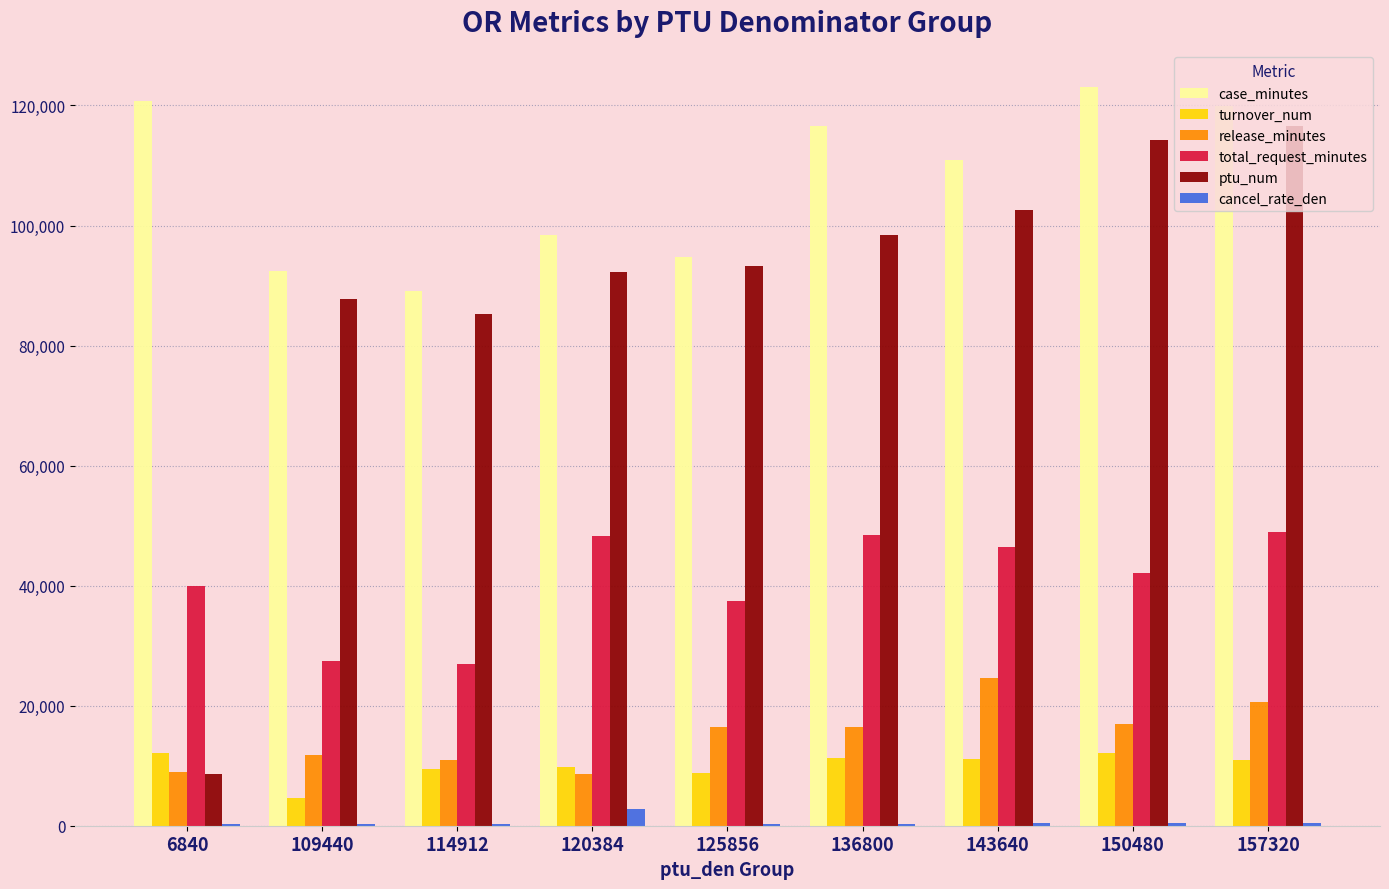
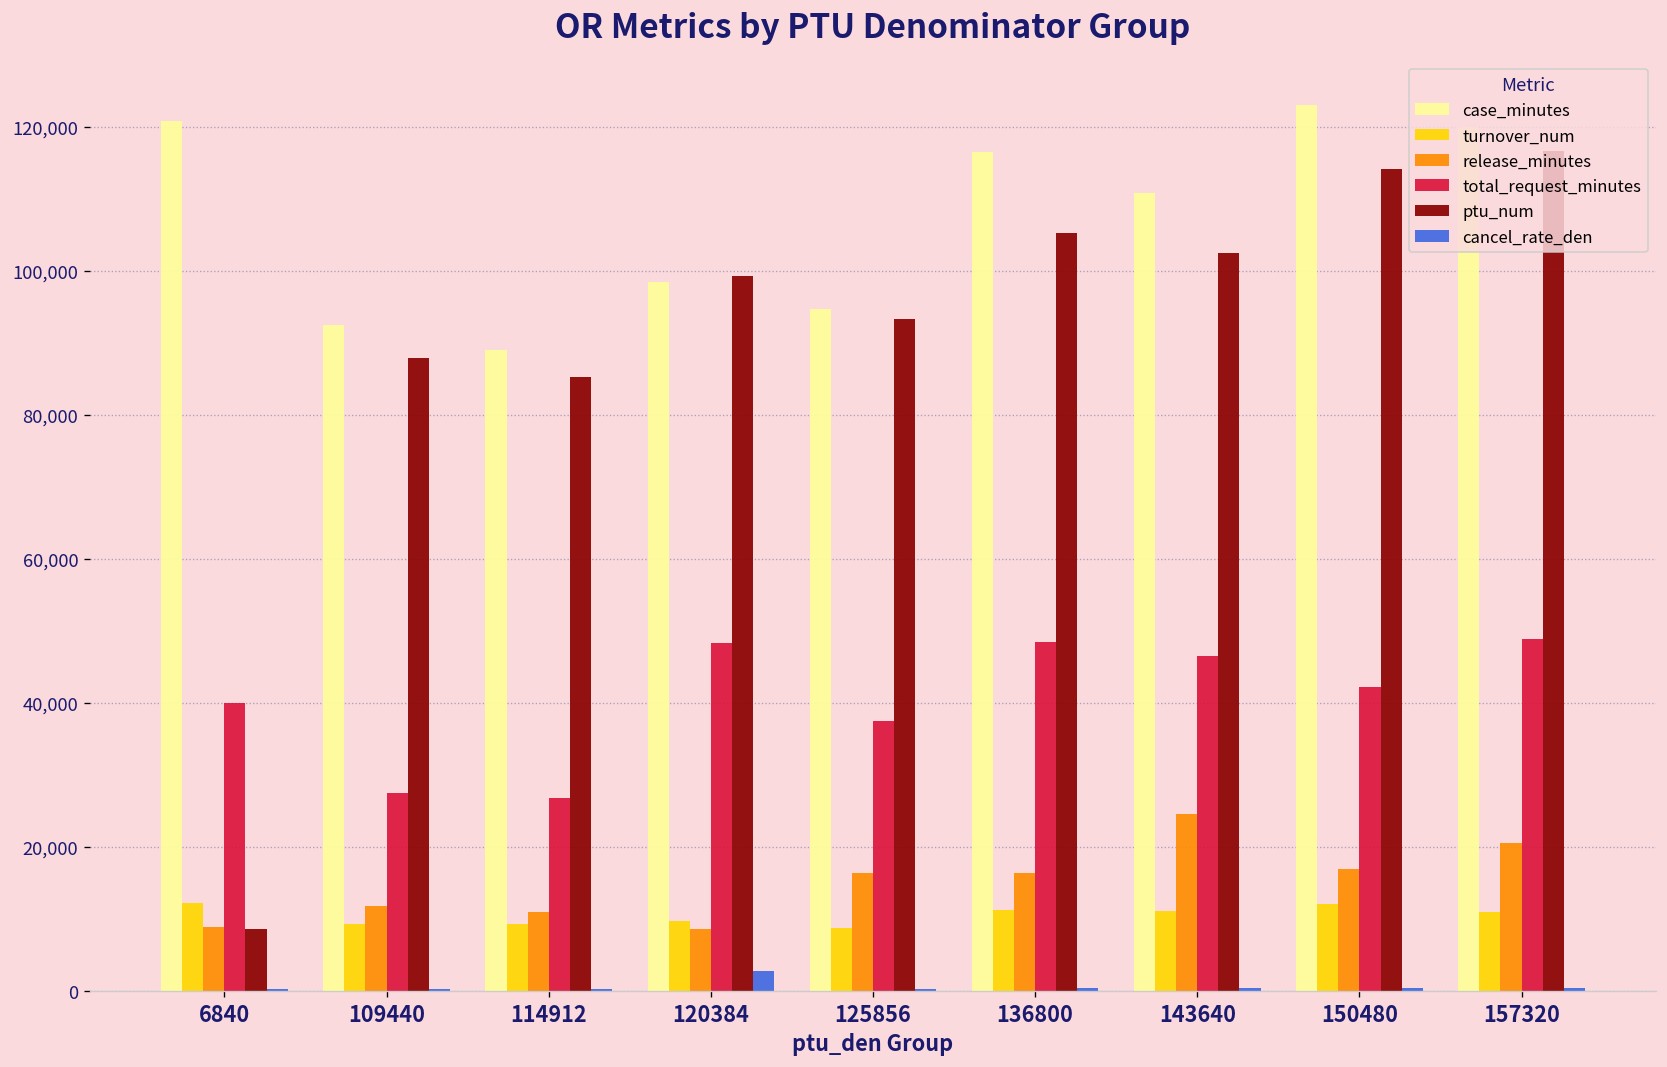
turnover_num, 109440: 5,000 -> 9,000
ptu_num, 120384: 92,000 -> 99,000
ptu_num, 136800: 98,000 -> 105,000
